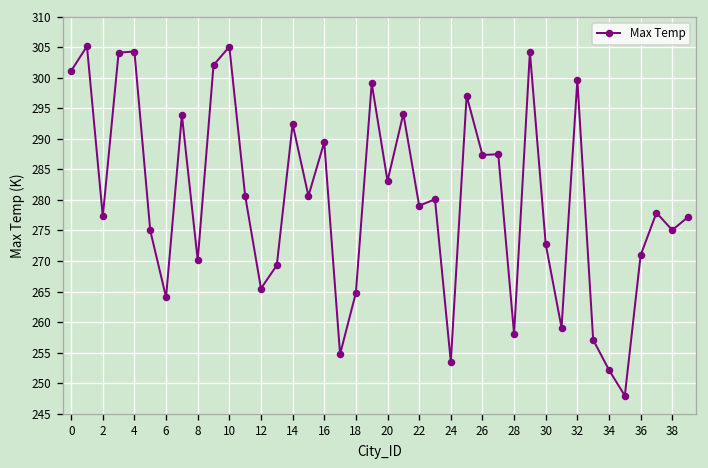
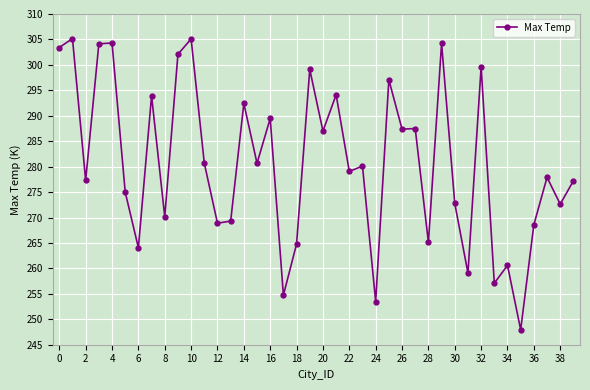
0: 301 -> 303
12: 266 -> 269
20: 283 -> 287
28: 258 -> 265
34: 252 -> 261
36: 271 -> 269
38: 275 -> 273
